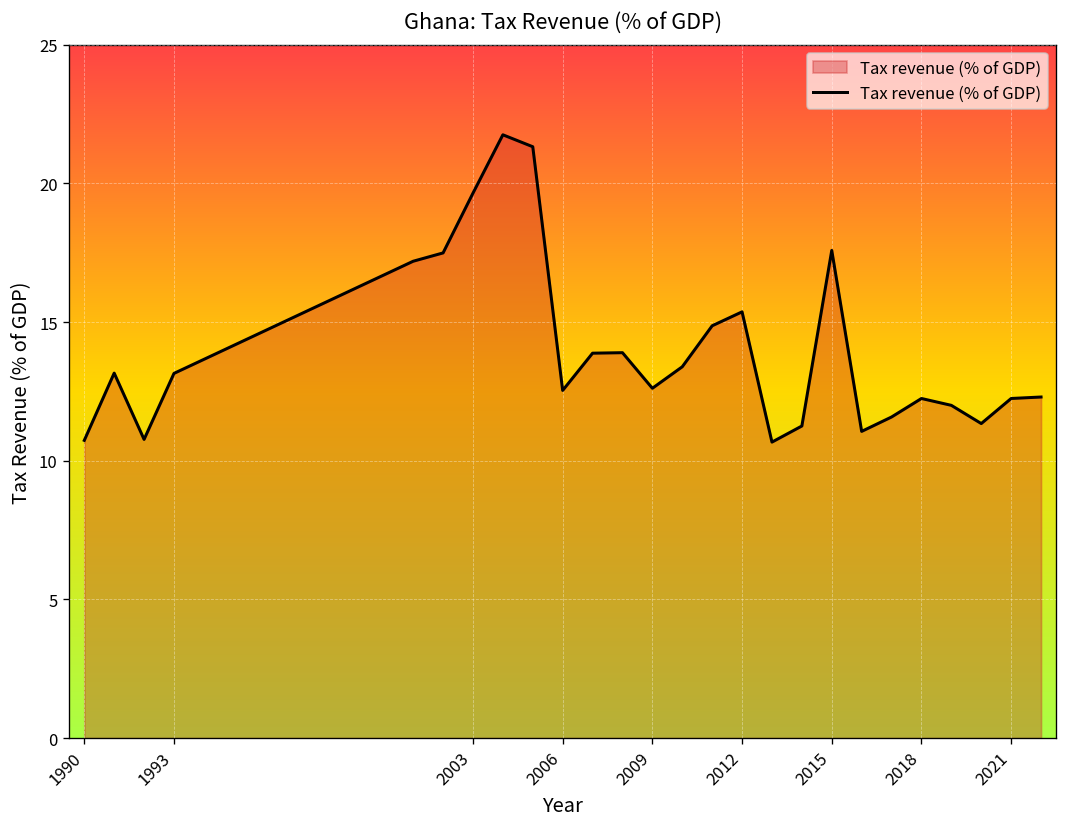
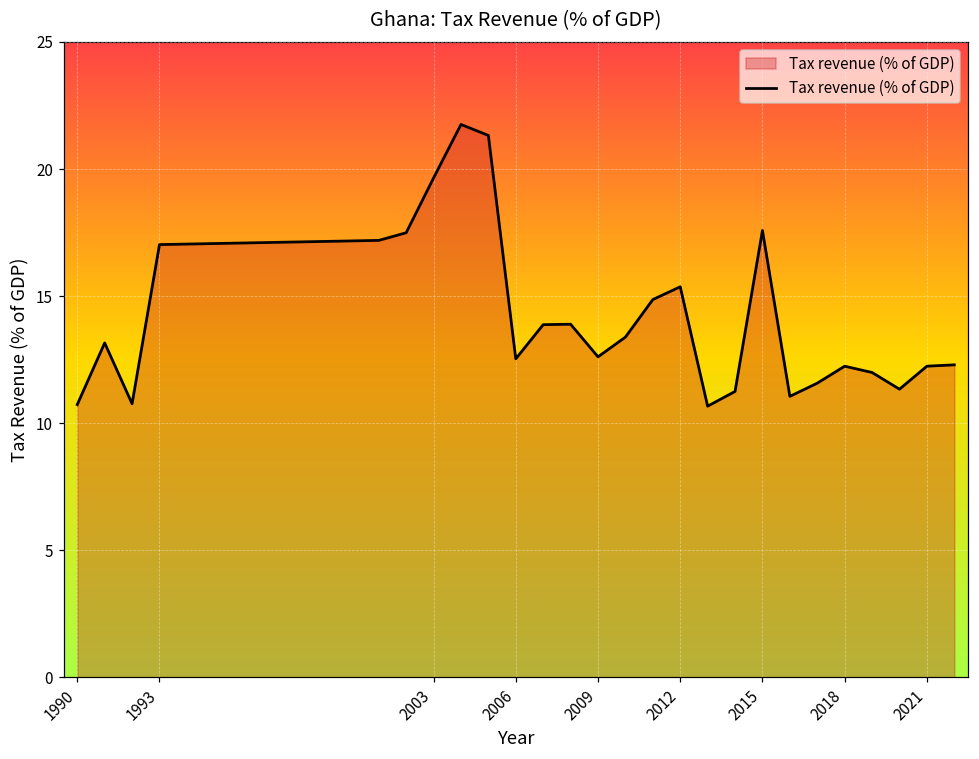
1993: 13.1 -> 17.0
